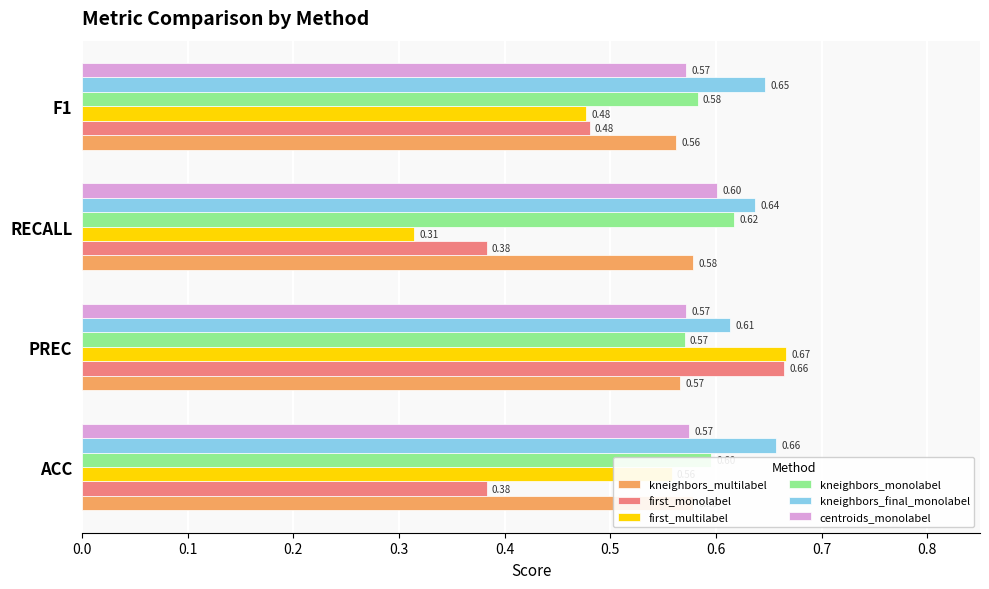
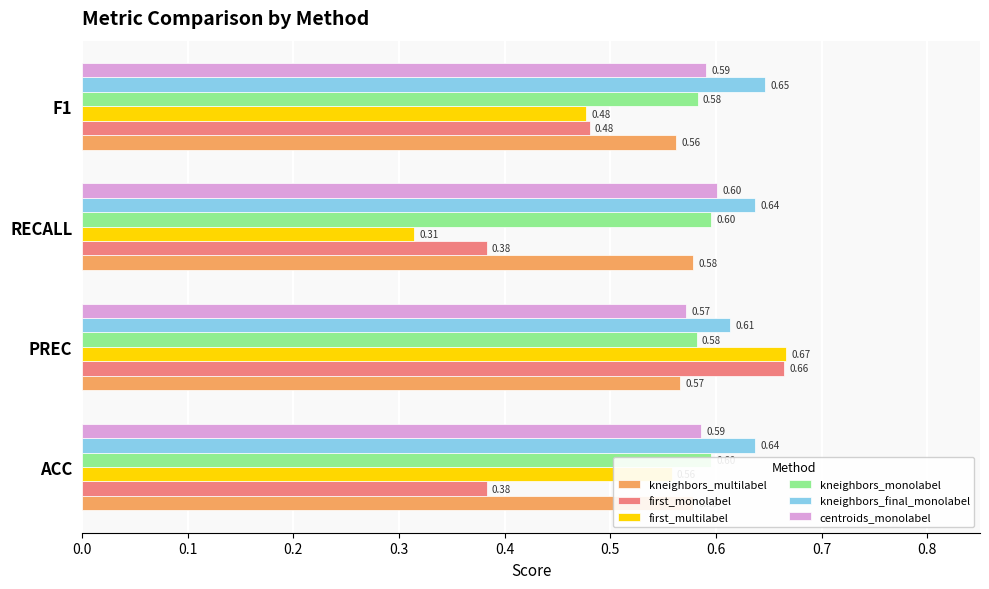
centroids_monolabel, F1: 0.57 -> 0.59
kneighbors_monolabel, RECALL: 0.62 -> 0.60
kneighbors_monolabel, PREC: 0.57 -> 0.58
centroids_monolabel, ACC: 0.57 -> 0.59
kneighbors_final_monolabel, ACC: 0.66 -> 0.64
